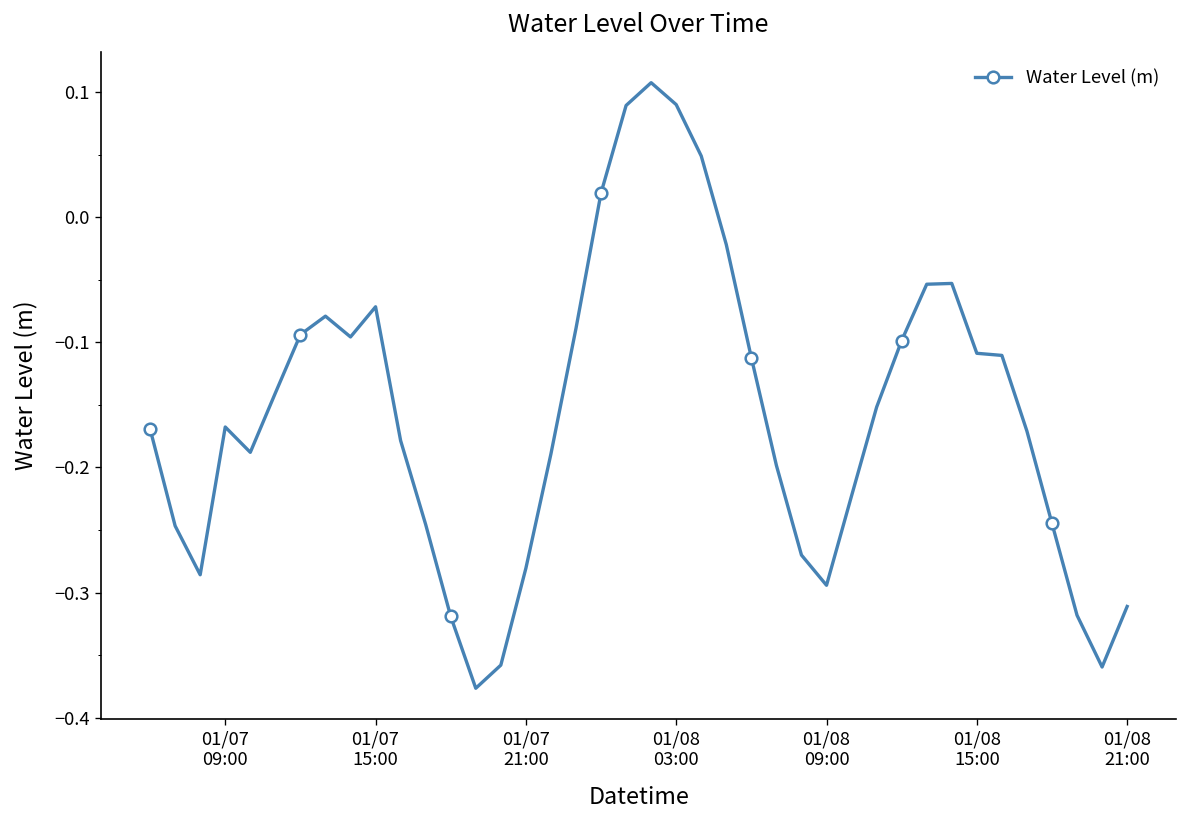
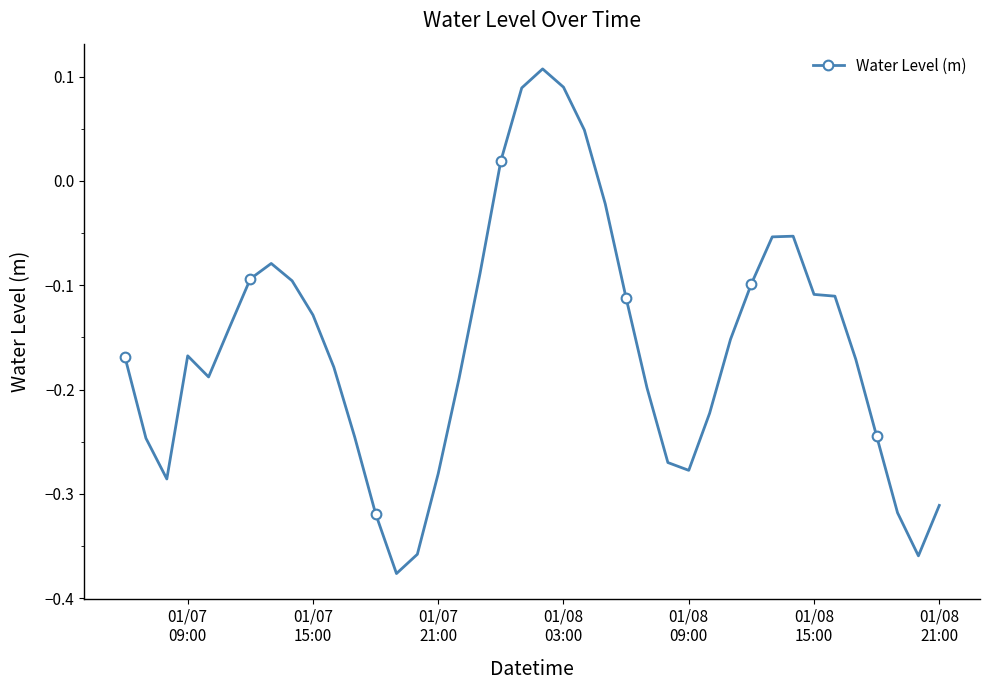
01/07 15:00: -0.072 -> -0.129
01/08 09:00: -0.294 -> -0.277
